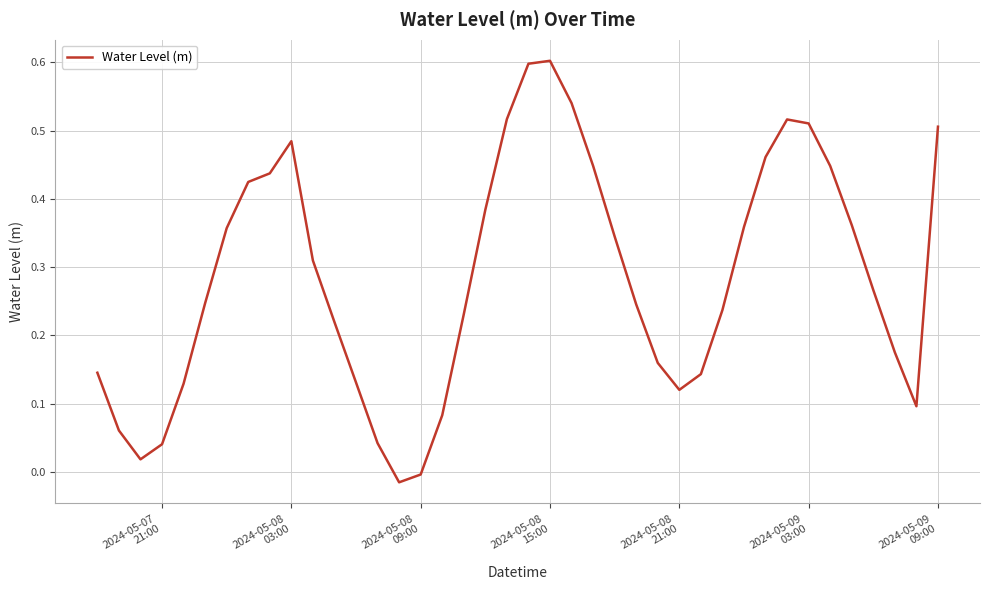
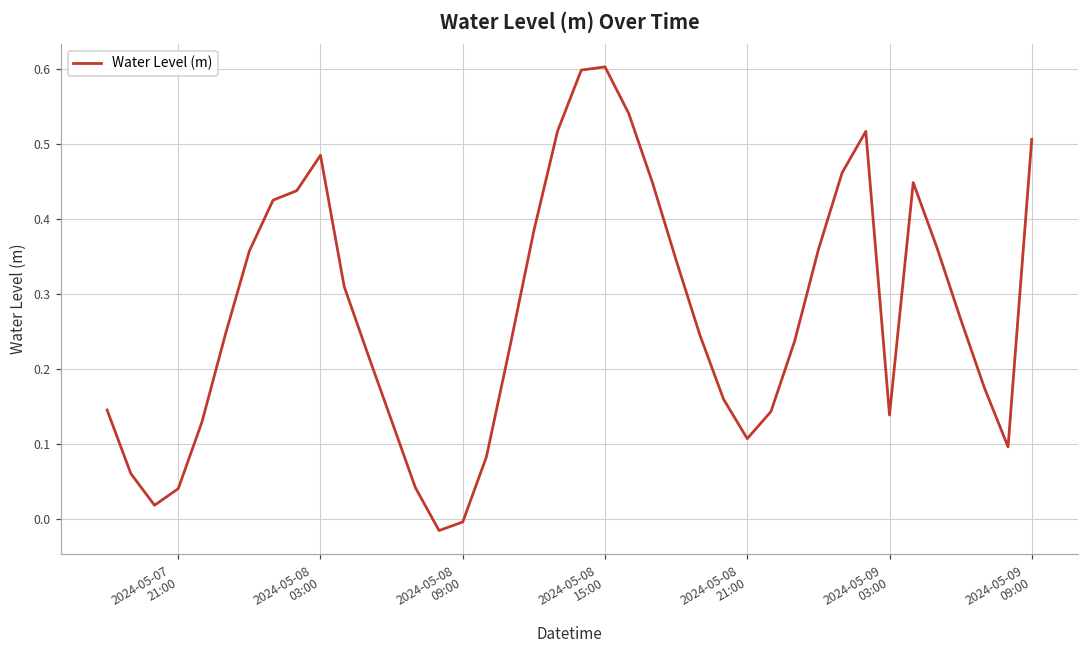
2024-05-08 21:00: 0.12 -> 0.11
2024-05-09 03:00: 0.51 -> 0.14
